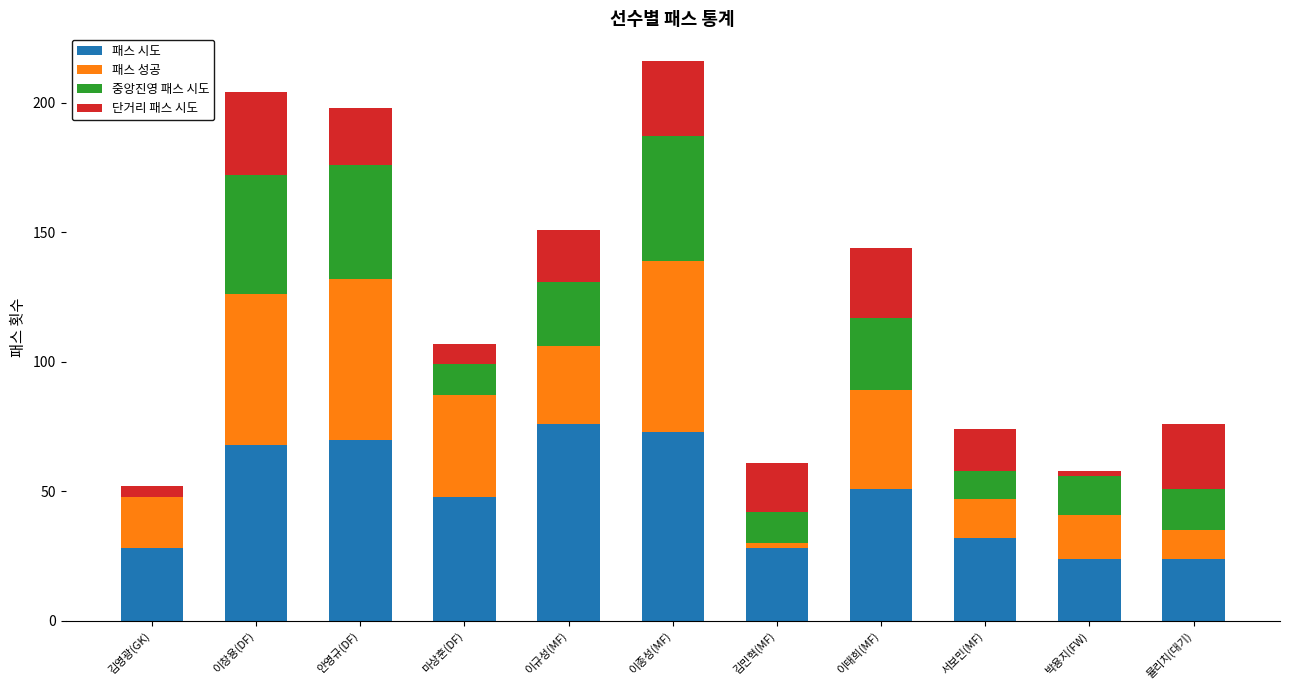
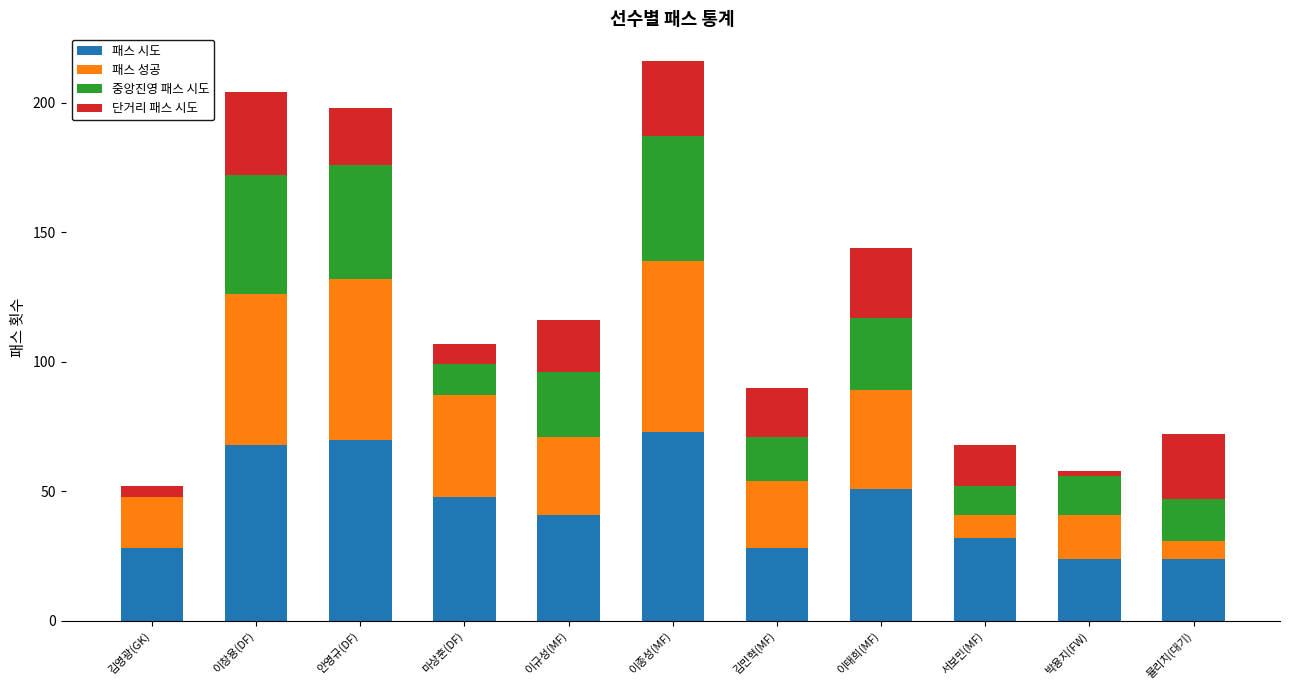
패스 시도, 이규성(MF): 76 -> 41
패스 성공, 김민혁(MF): 2 -> 26
중앙진영 패스 시도, 김민혁(MF): 12 -> 17
패스 성공, 서보민(MF): 15 -> 9
패스 성공, 뮬리치(대기): 11 -> 7
